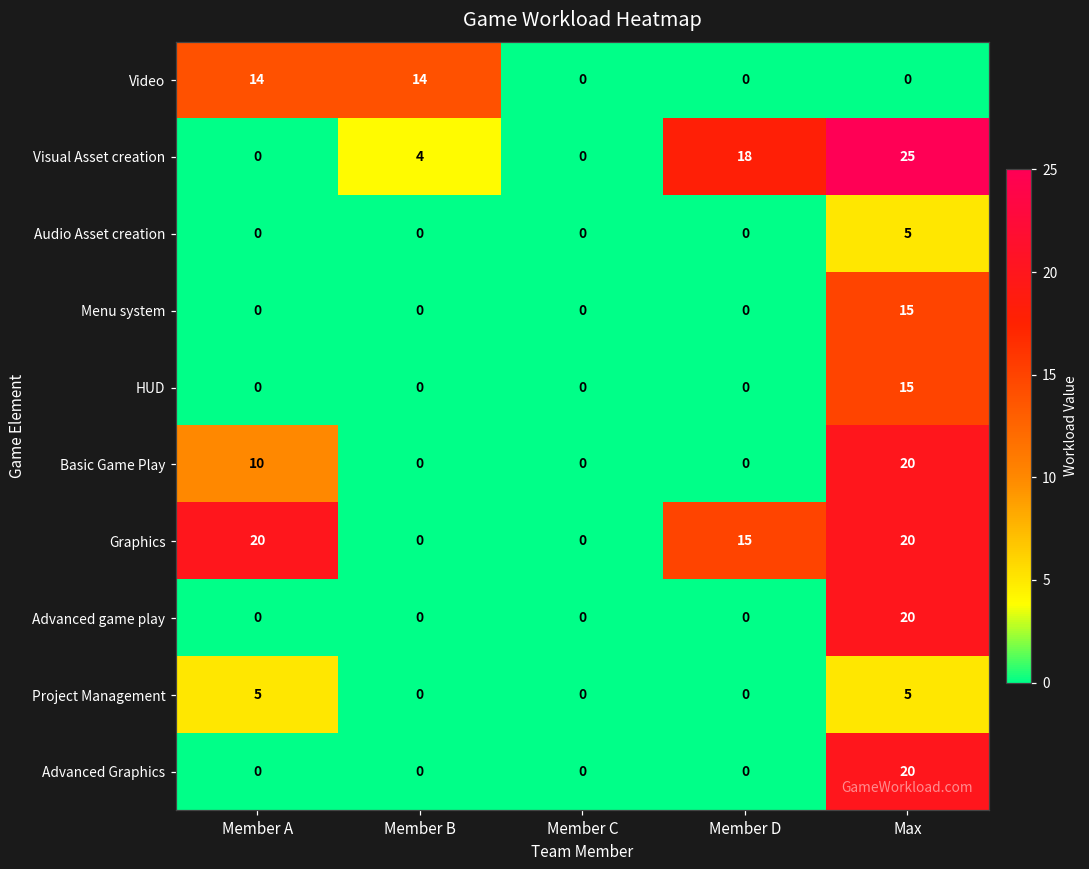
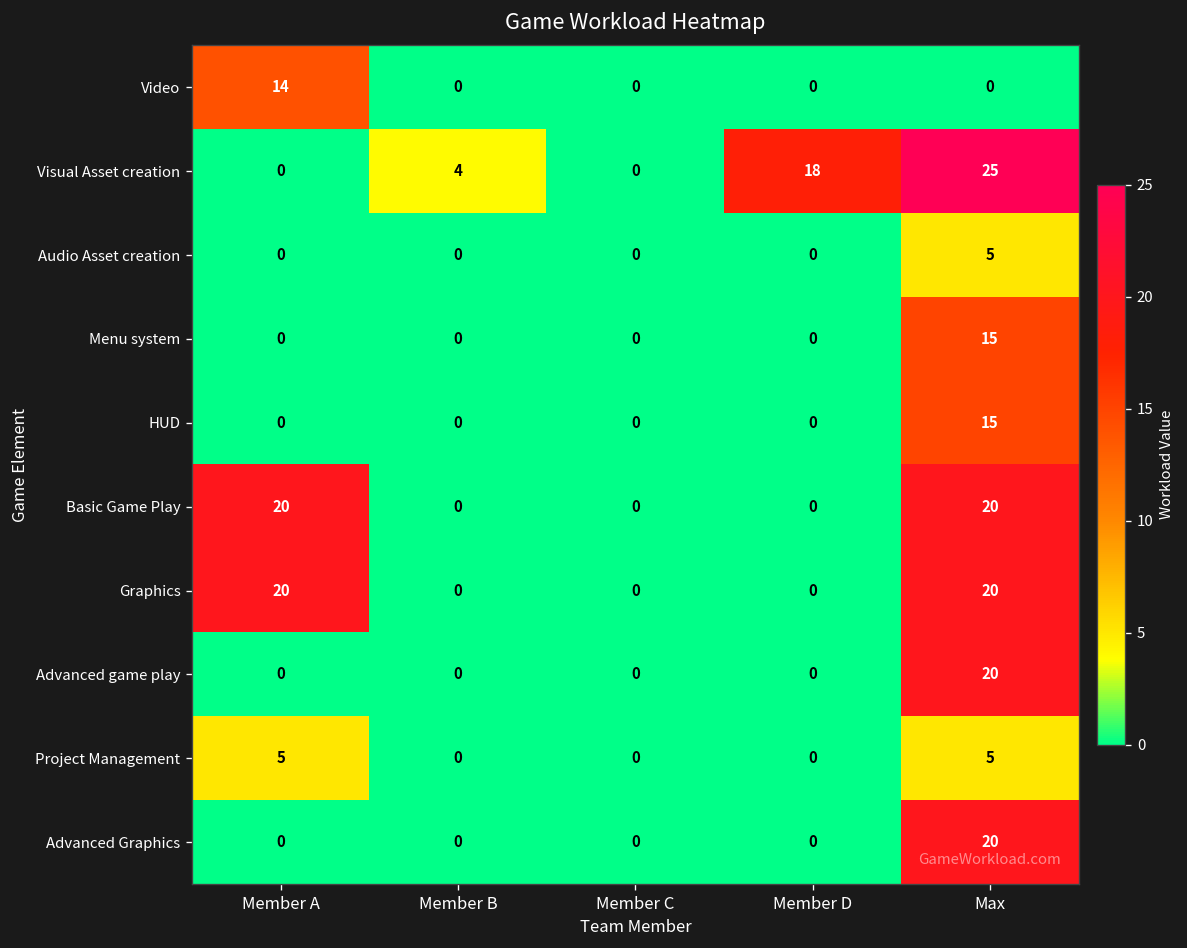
Video, Member B: 14 -> 0
Basic Game Play, Member A: 10 -> 20
Graphics, Member D: 15 -> 0
